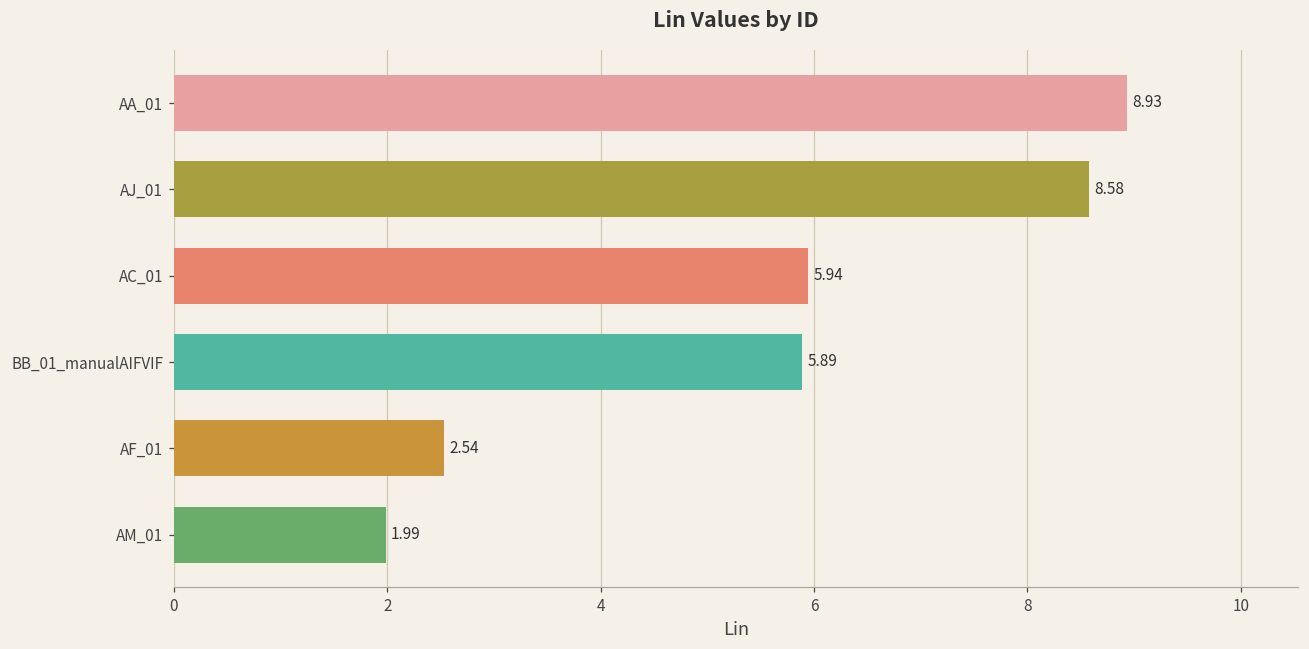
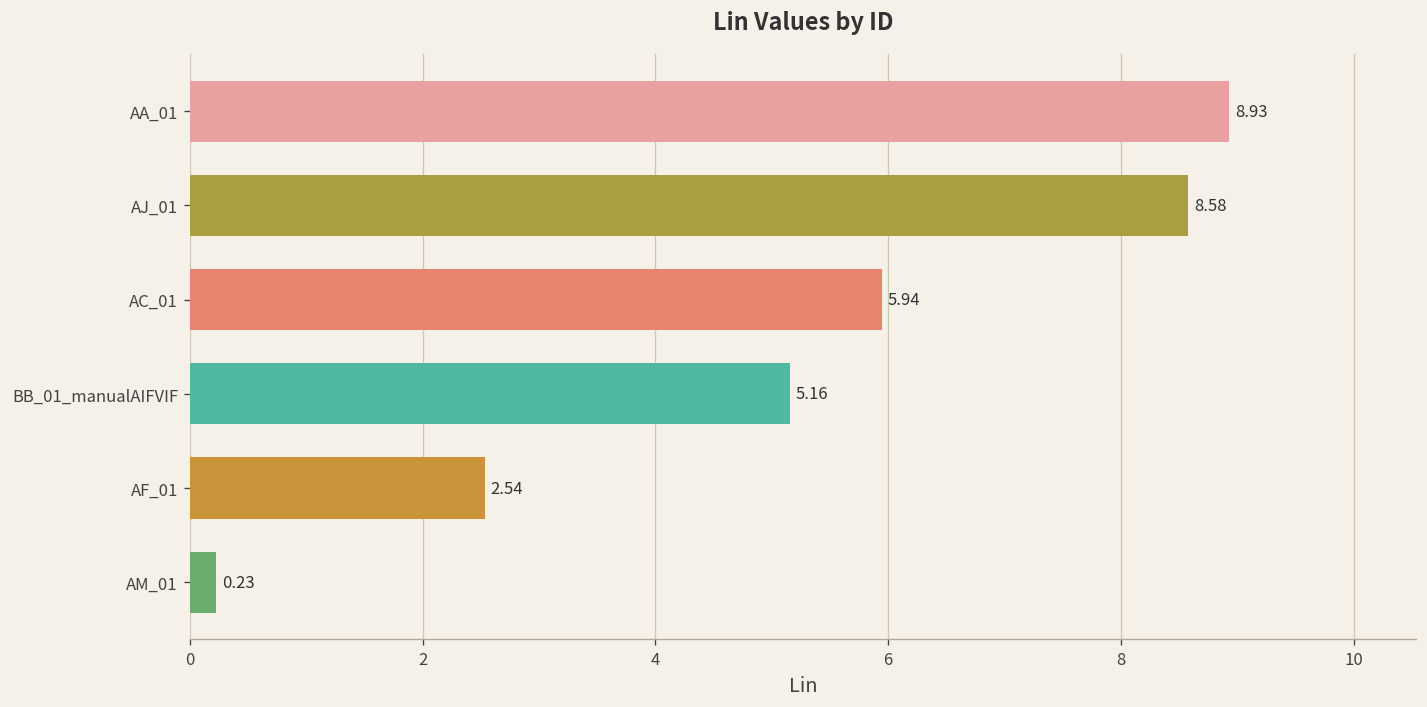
BB_01_manualAIFVIF: 5.89 -> 5.16
AM_01: 1.99 -> 0.23
